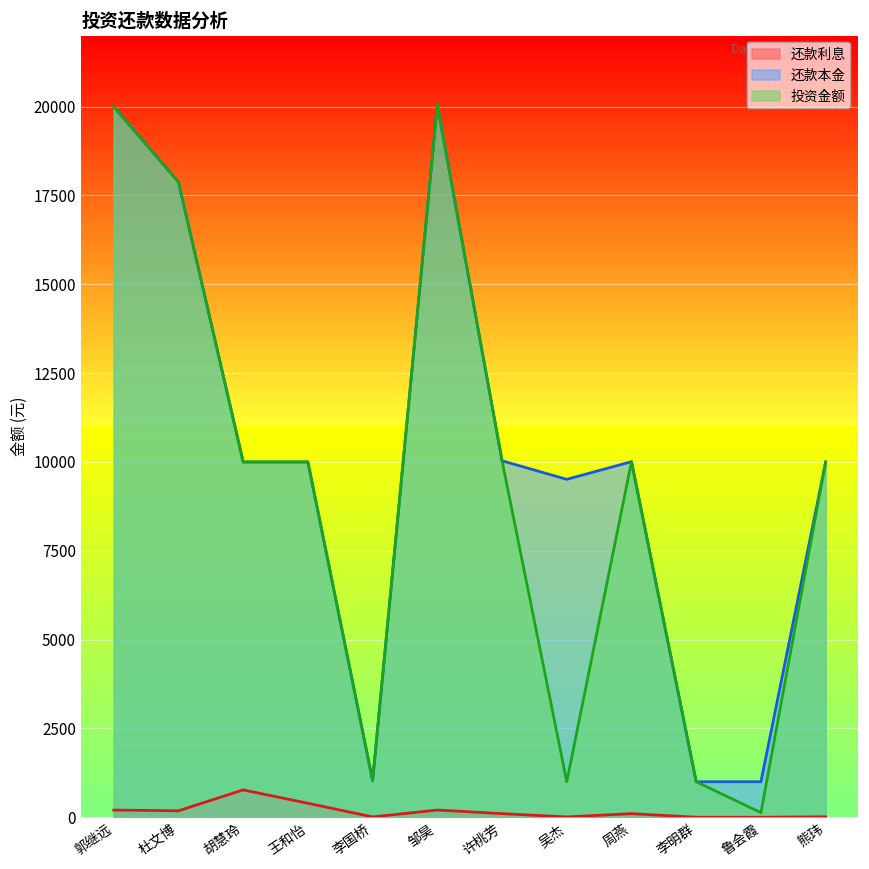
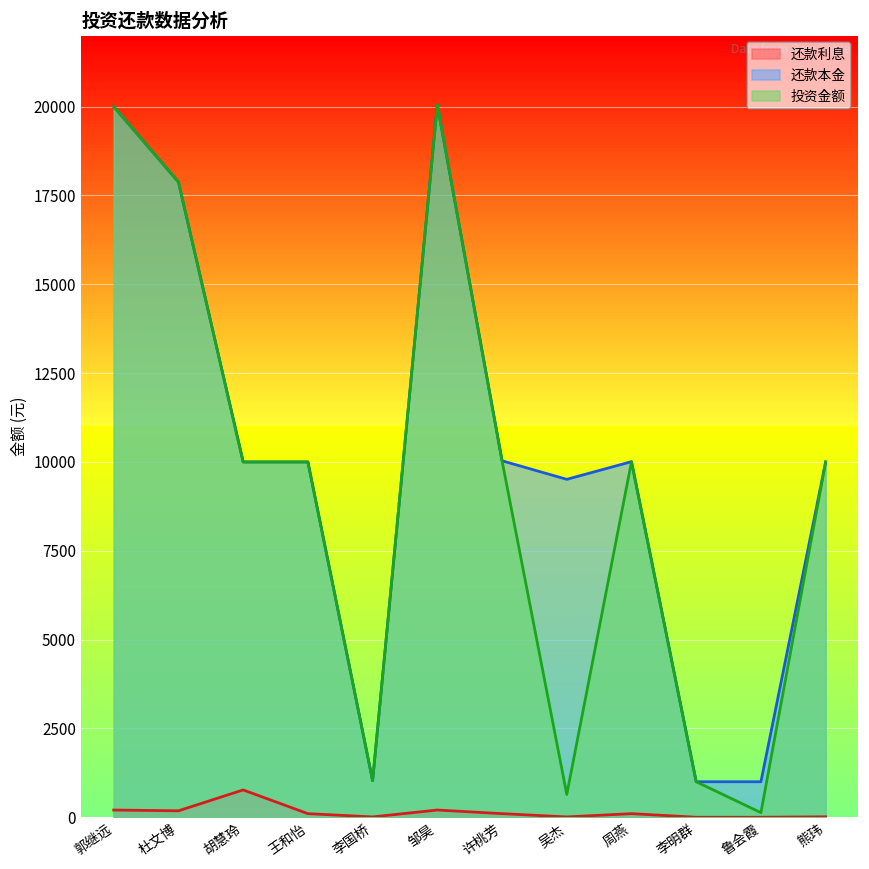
还款利息, 王和怡: 400 -> 100
投资金额, 吴杰: 1000 -> 600
